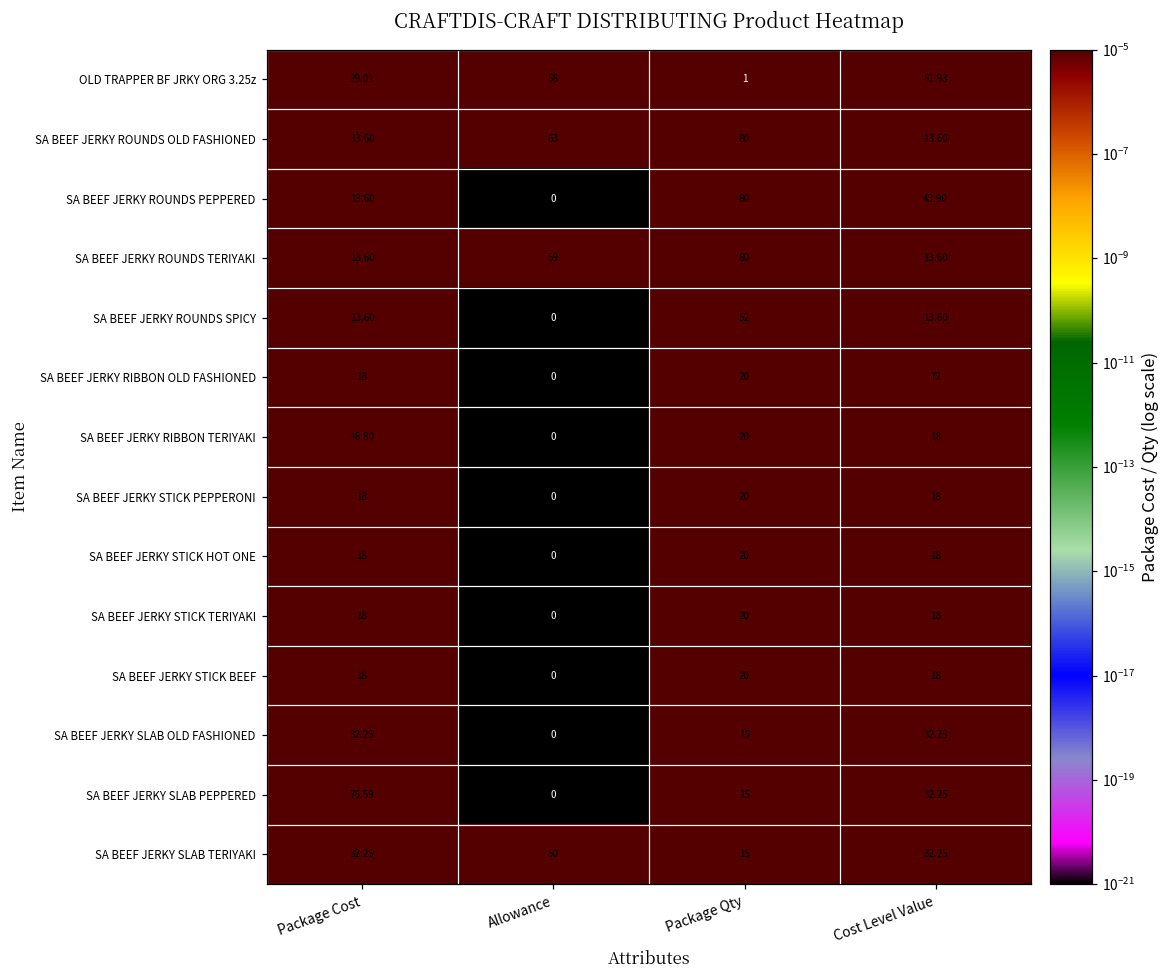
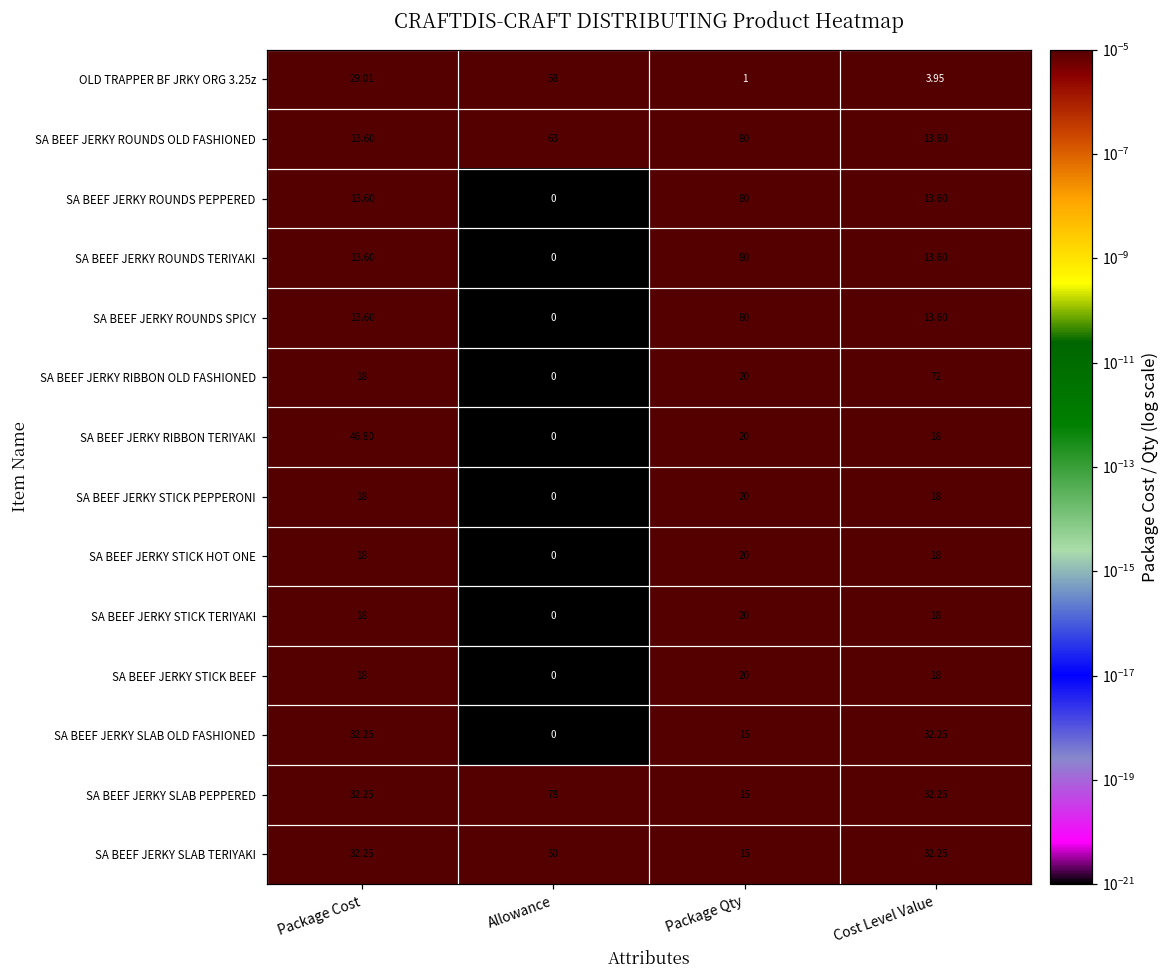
OLD TRAPPER BF JRKY ORG 3.25z, Cost Level Value: 51.93 -> 3.95
SA BEEF JERKY ROUNDS PEPPERED, Cost Level Value: 43.90 -> 13.60
SA BEEF JERKY ROUNDS TERIYAKI, Allowance: 59 -> 0
SA BEEF JERKY ROUNDS SPICY, Package Qty: 52 -> 80
SA BEEF JERKY SLAB PEPPERED, Package Cost: 76.59 -> 32.25
SA BEEF JERKY SLAB PEPPERED, Allowance: 0 -> 78
